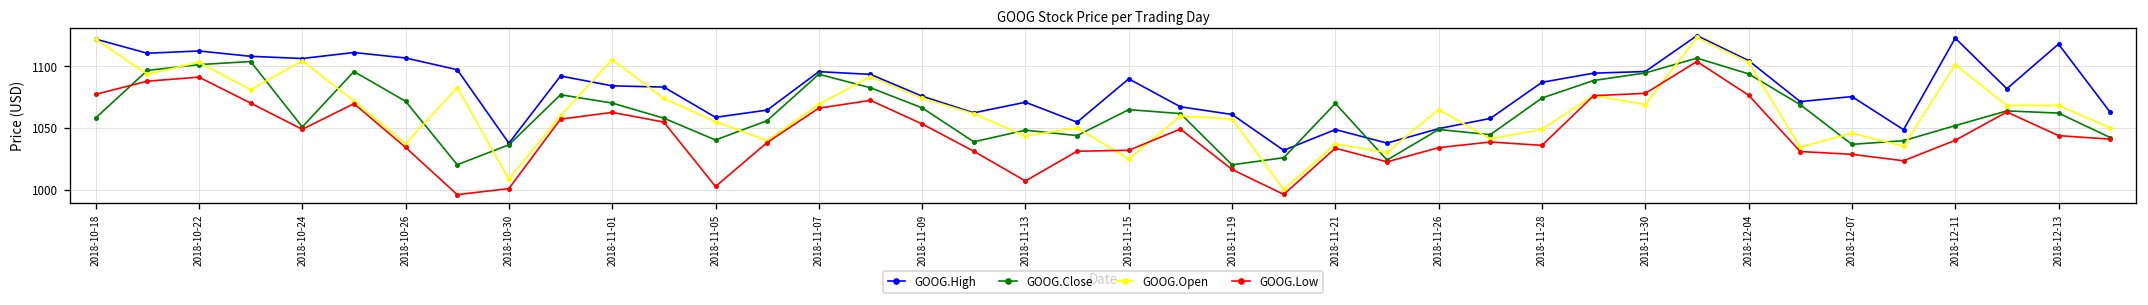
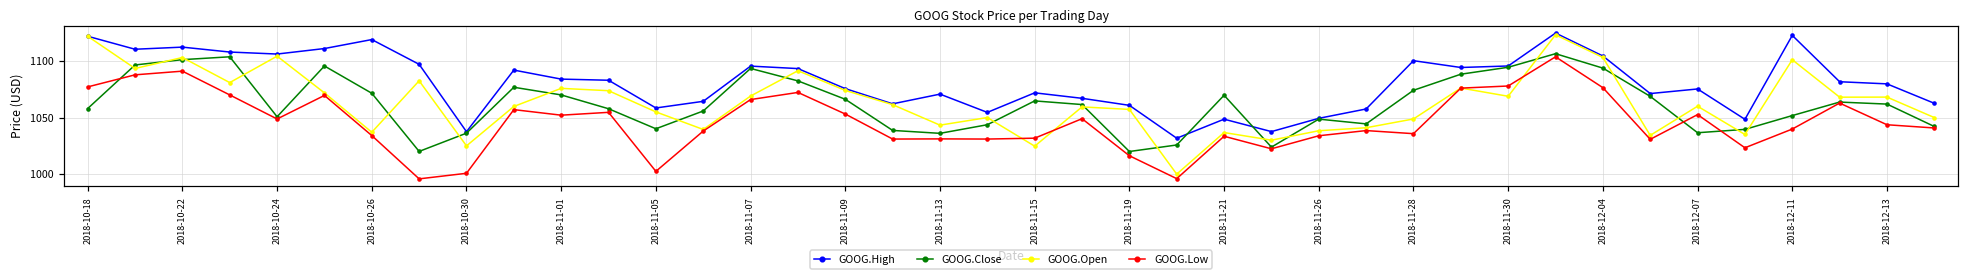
GOOG.High, 2018-10-26: 1107 -> 1119
GOOG.Open, 2018-10-30: 1008 -> 1025
GOOG.Open, 2018-11-01: 1105 -> 1076
GOOG.Low, 2018-11-01: 1062 -> 1052
GOOG.Close, 2018-11-13: 1048 -> 1036
GOOG.Low, 2018-11-13: 1007 -> 1031
GOOG.High, 2018-11-15: 1090 -> 1072
GOOG.Open, 2018-11-26: 1065 -> 1038
GOOG.High, 2018-11-28: 1087 -> 1100
GOOG.Open, 2018-12-07: 1046 -> 1060
GOOG.Low, 2018-12-07: 1029 -> 1053
GOOG.High, 2018-12-13: 1118 -> 1080
